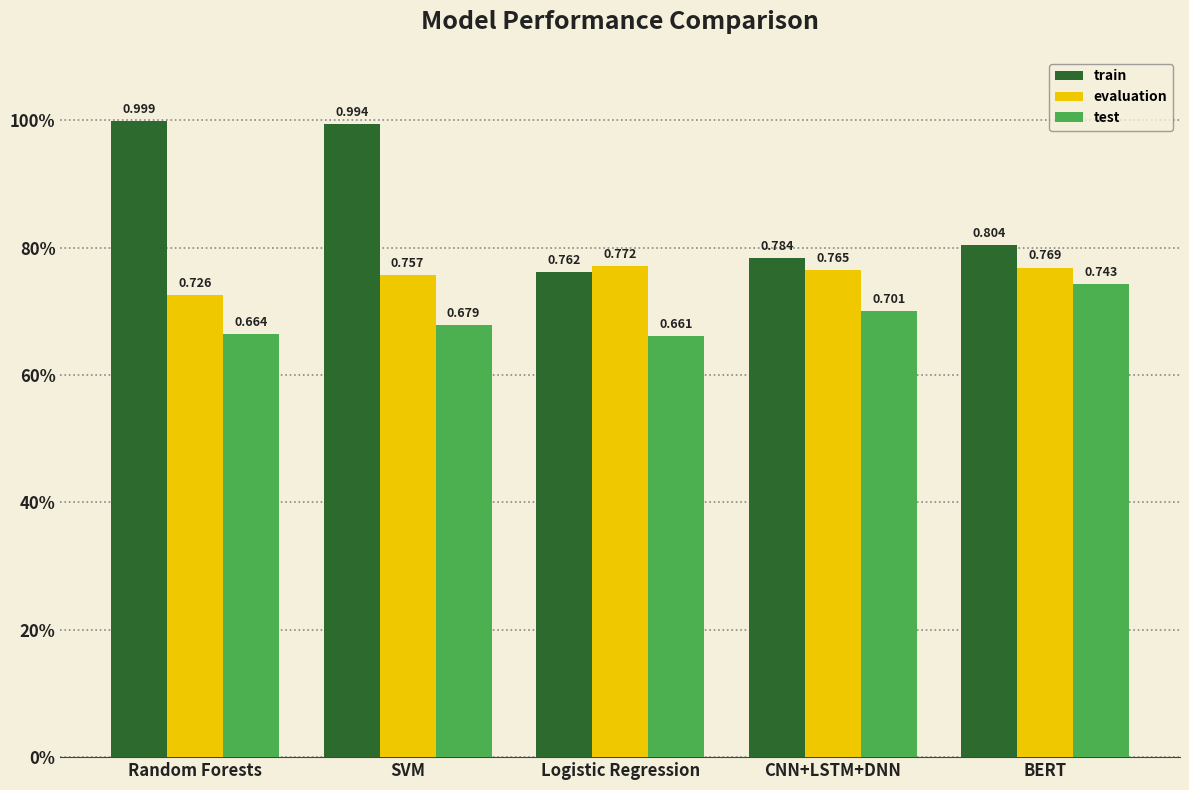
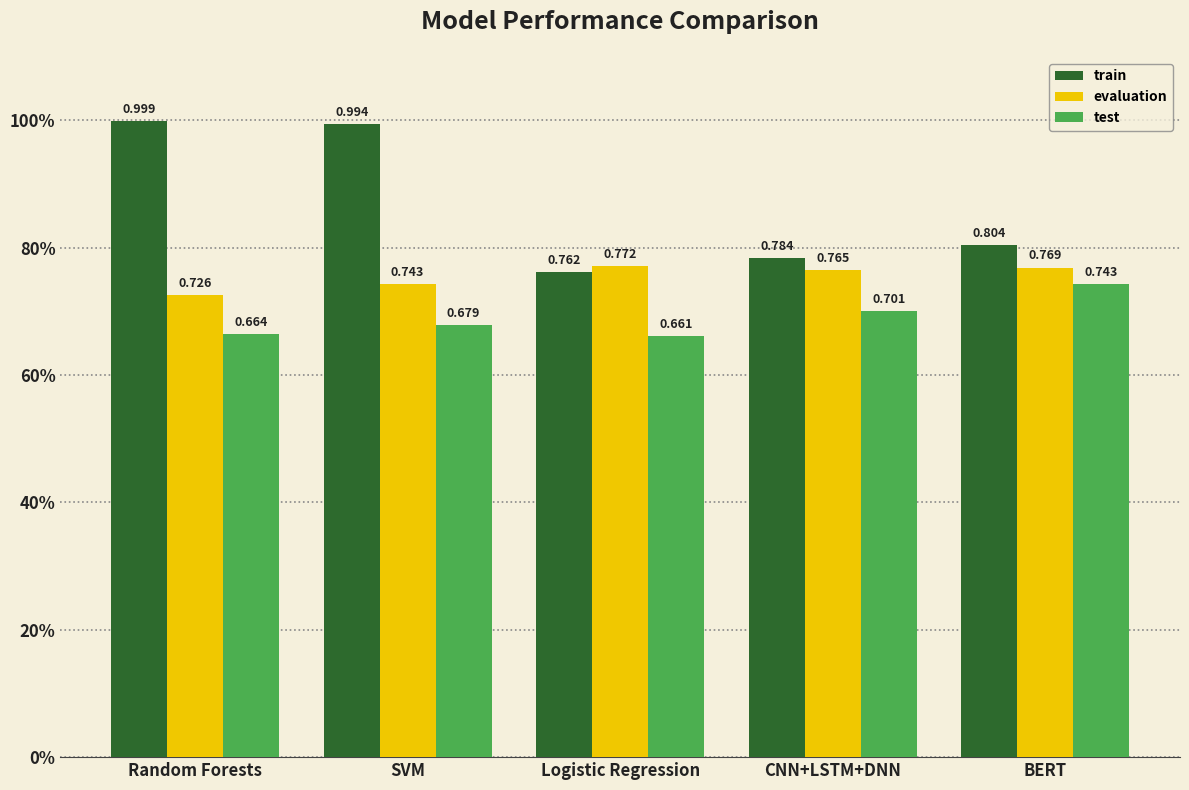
evaluation, SVM: 0.757 -> 0.743
